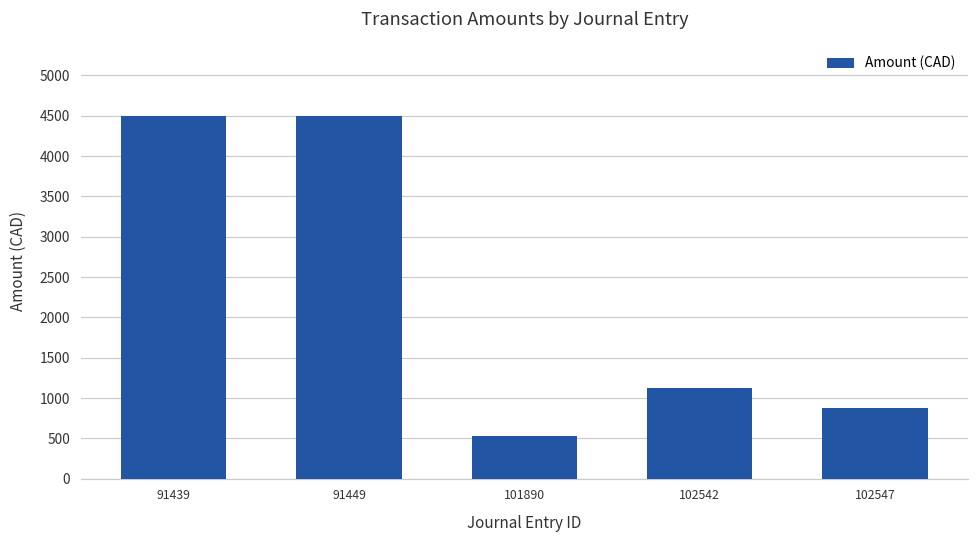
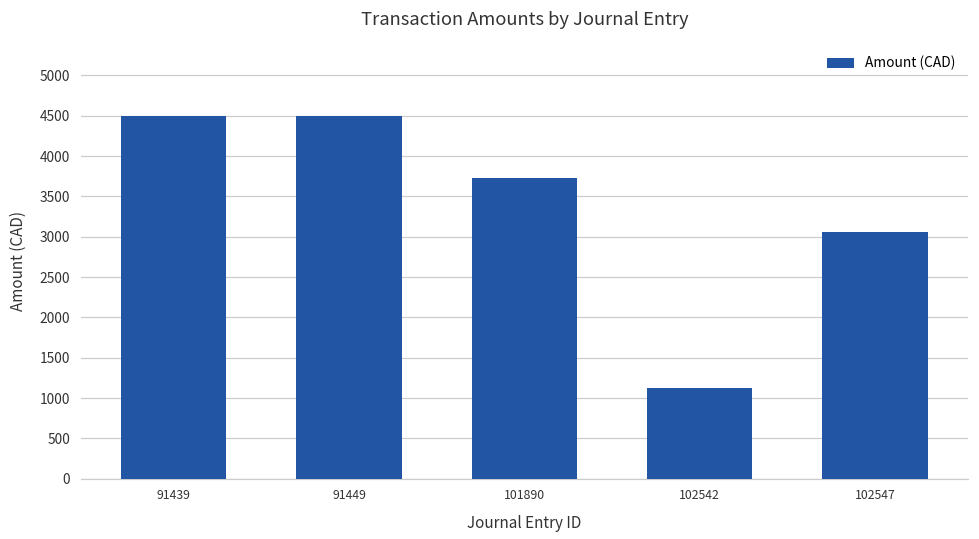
101890: 500 -> 3700
102547: 900 -> 3100
